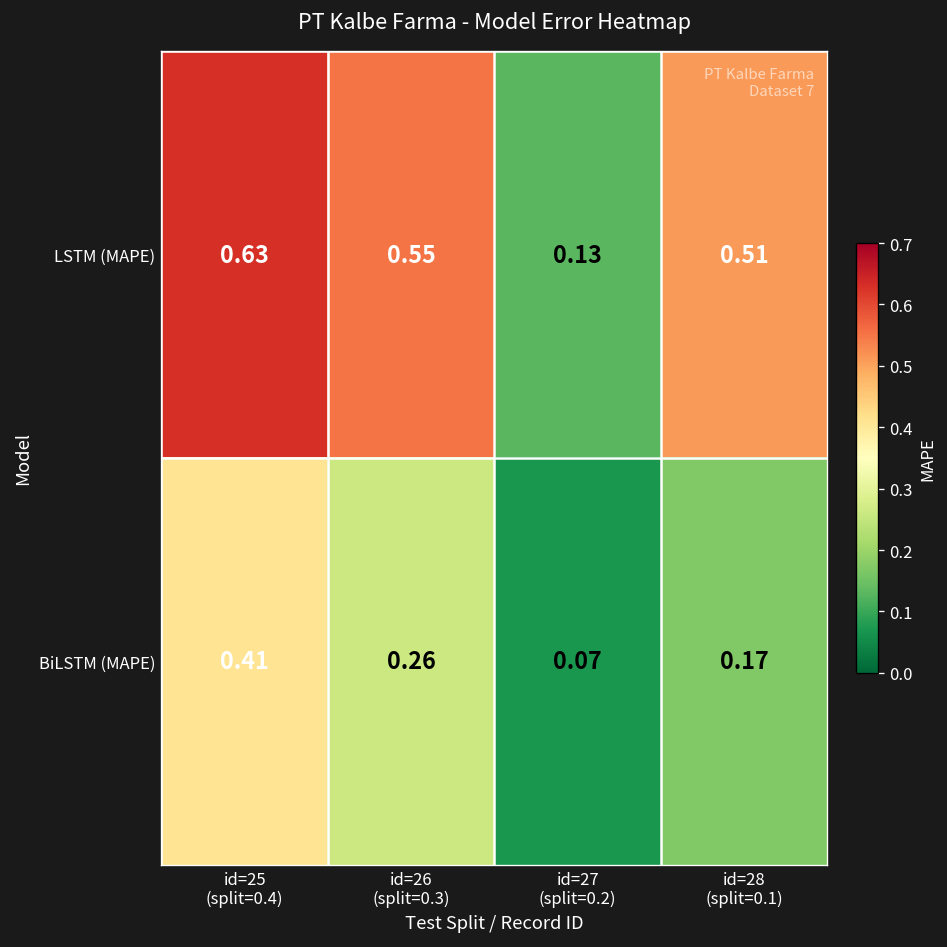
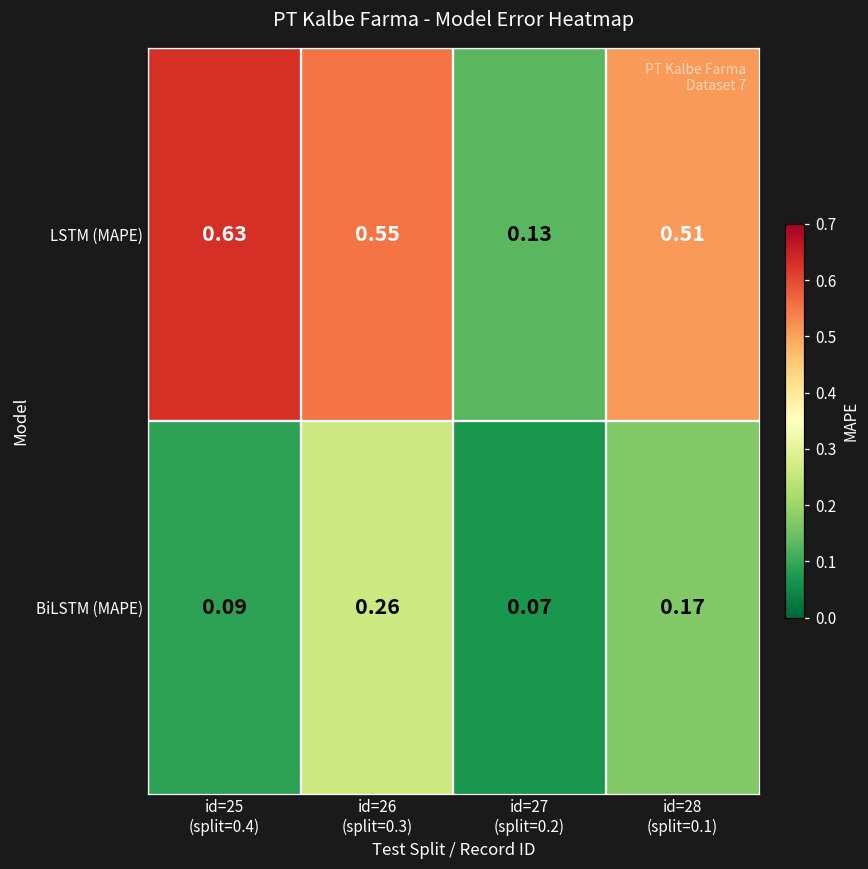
BiLSTM (MAPE), id=25 (split=0.4): 0.41 -> 0.09
